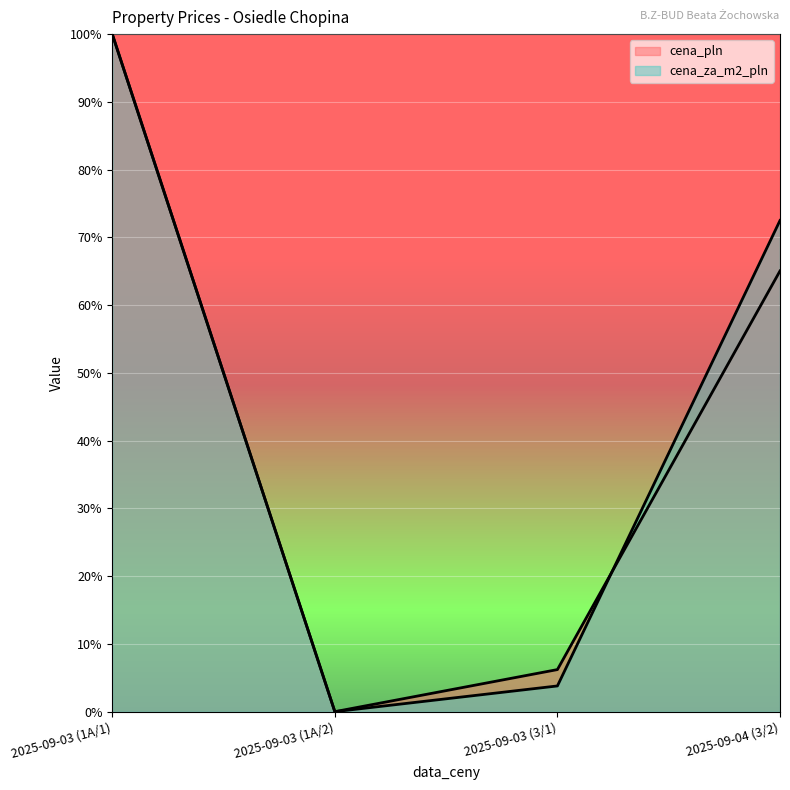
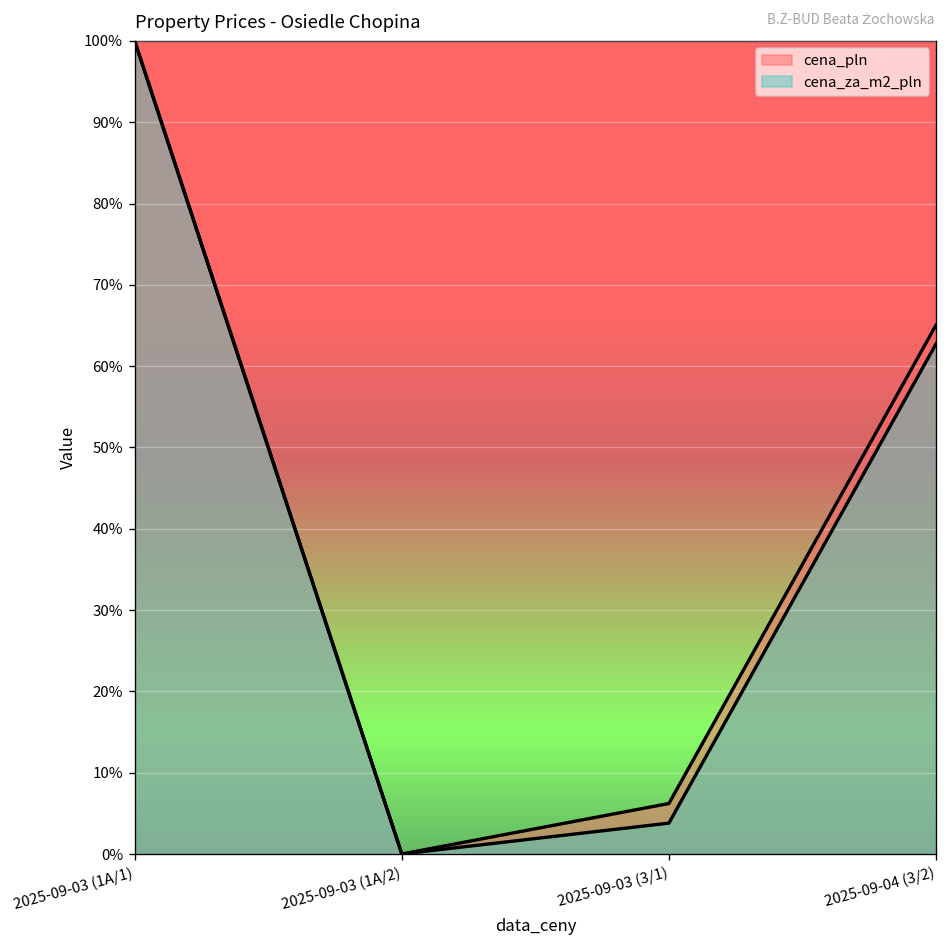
cena_za_m2_pln, 2025-09-04 (3/2): 72% -> 63%
